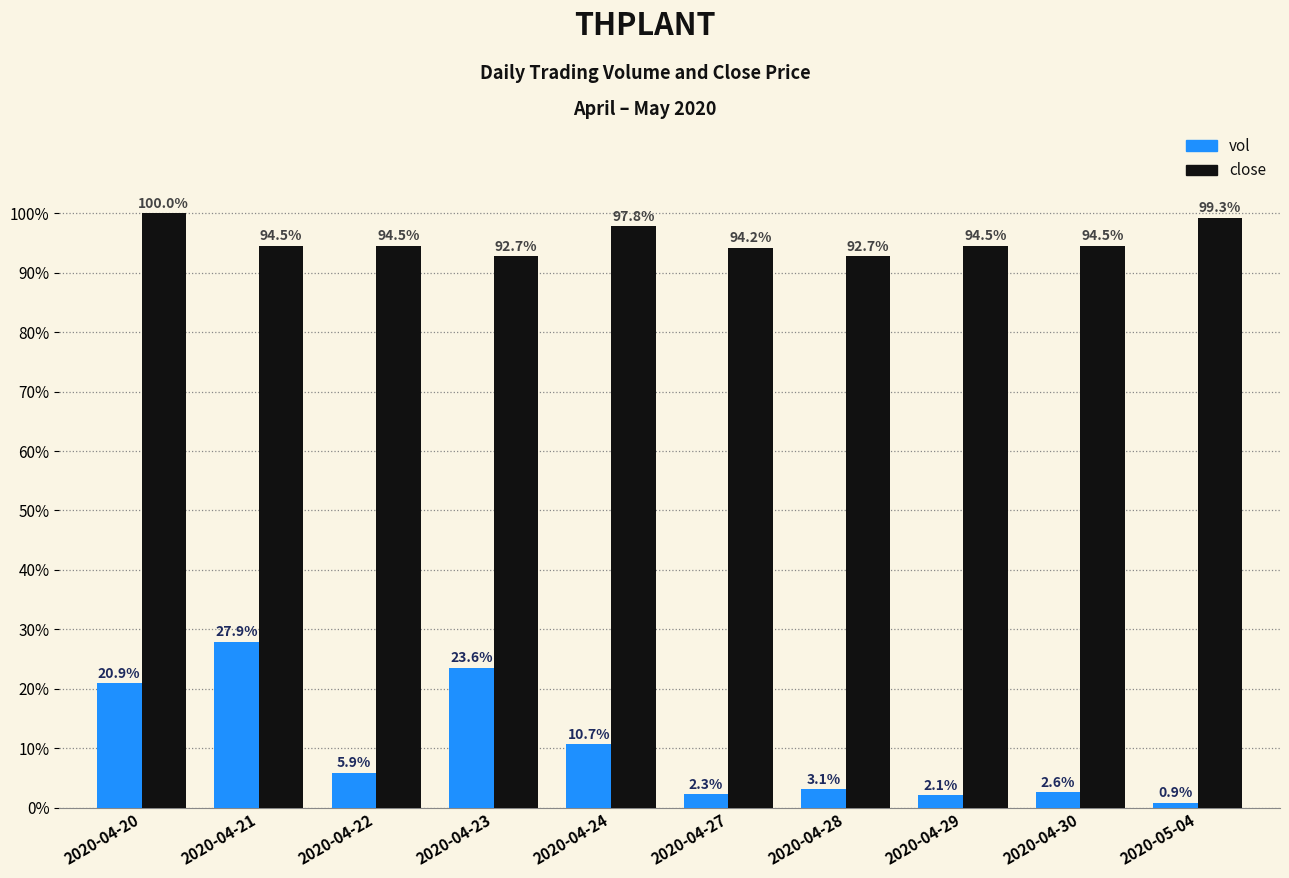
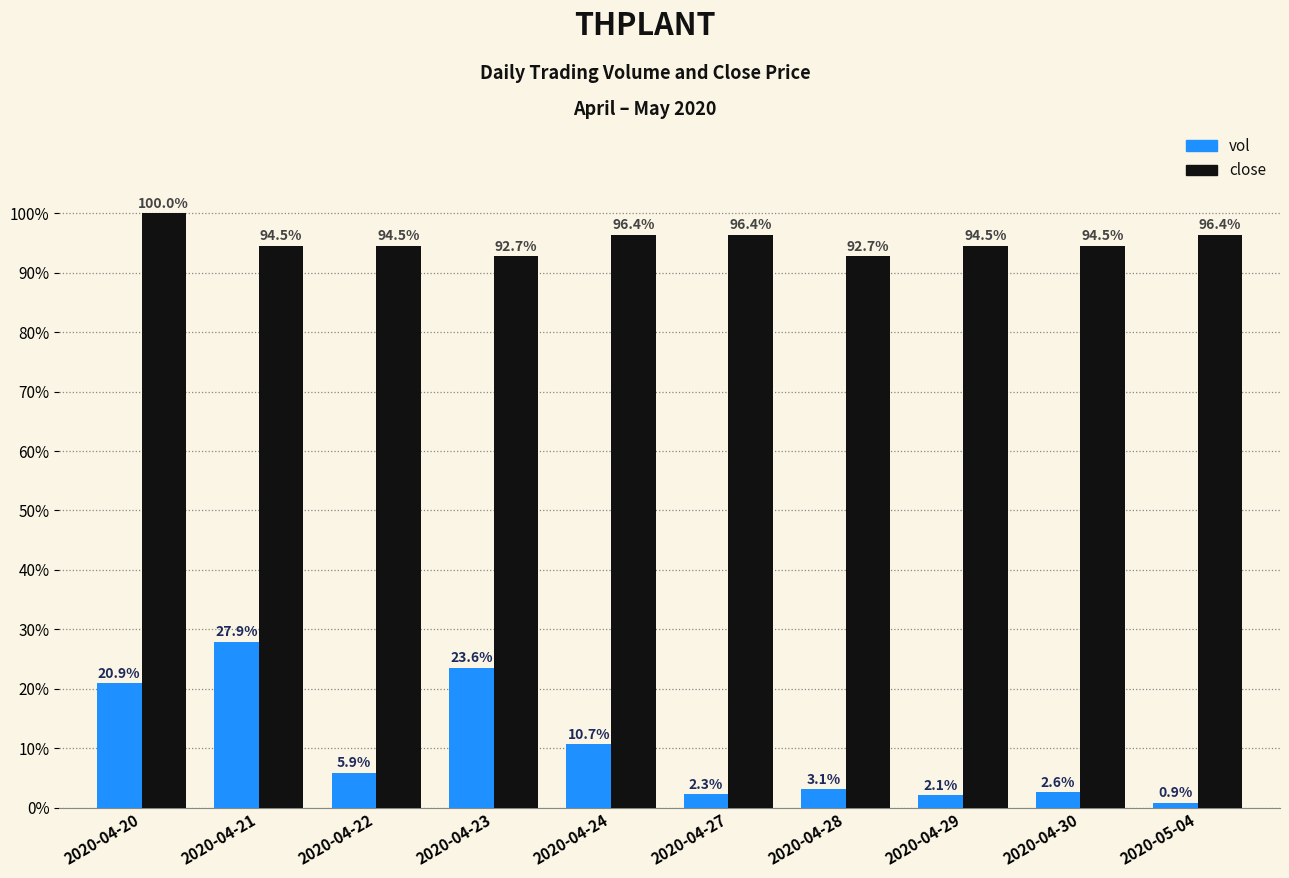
close, 2020-04-24: 97.8% -> 96.4%
close, 2020-04-27: 94.2% -> 96.4%
close, 2020-05-04: 99.3% -> 96.4%
